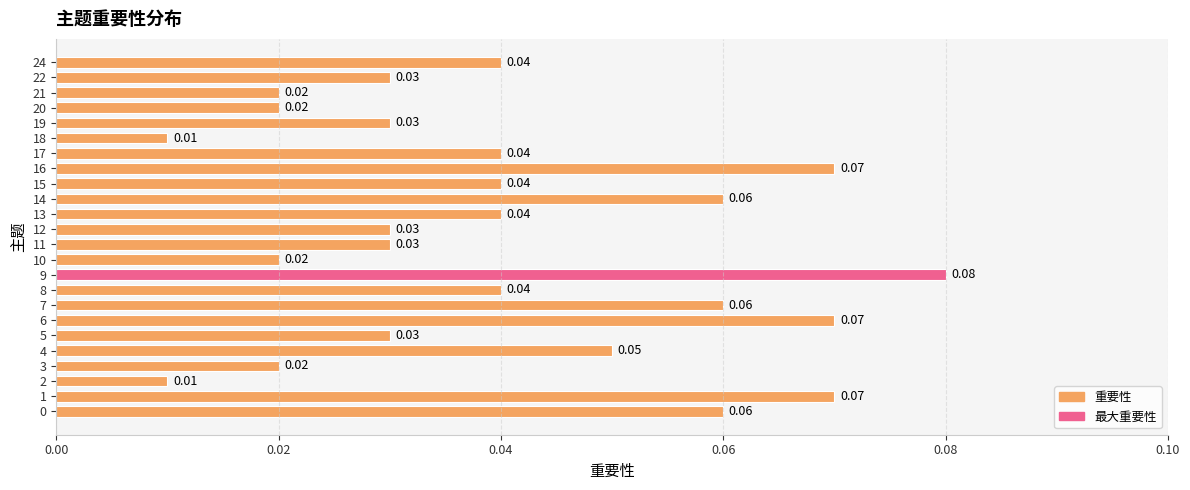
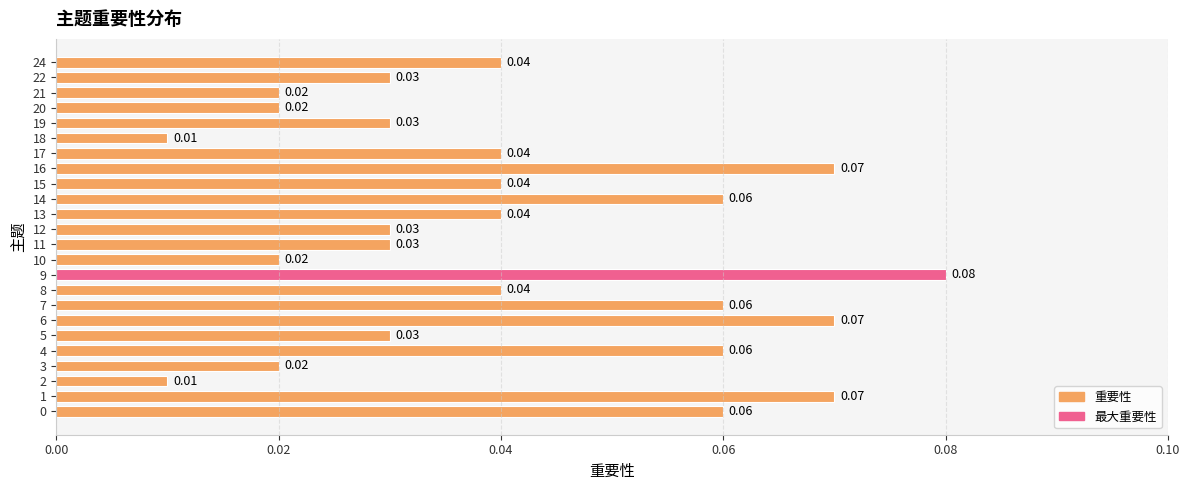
4: 0.05 -> 0.06
